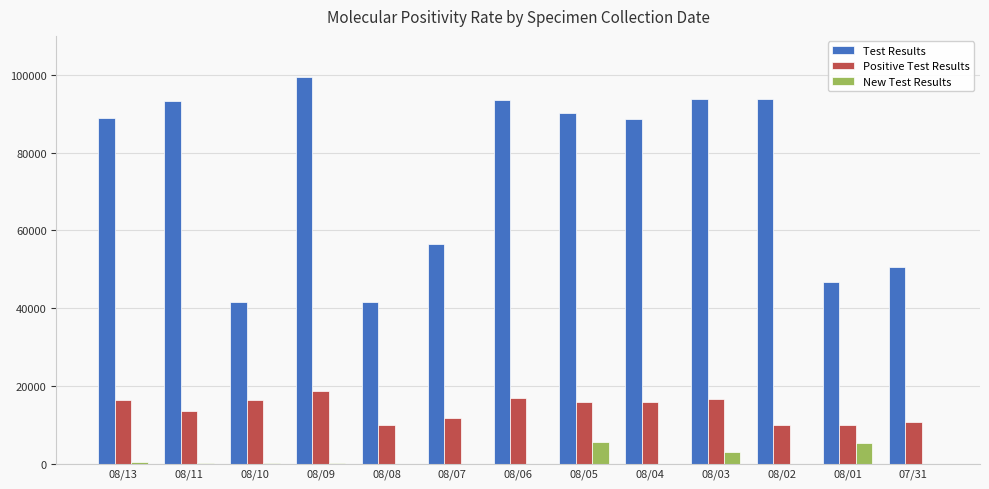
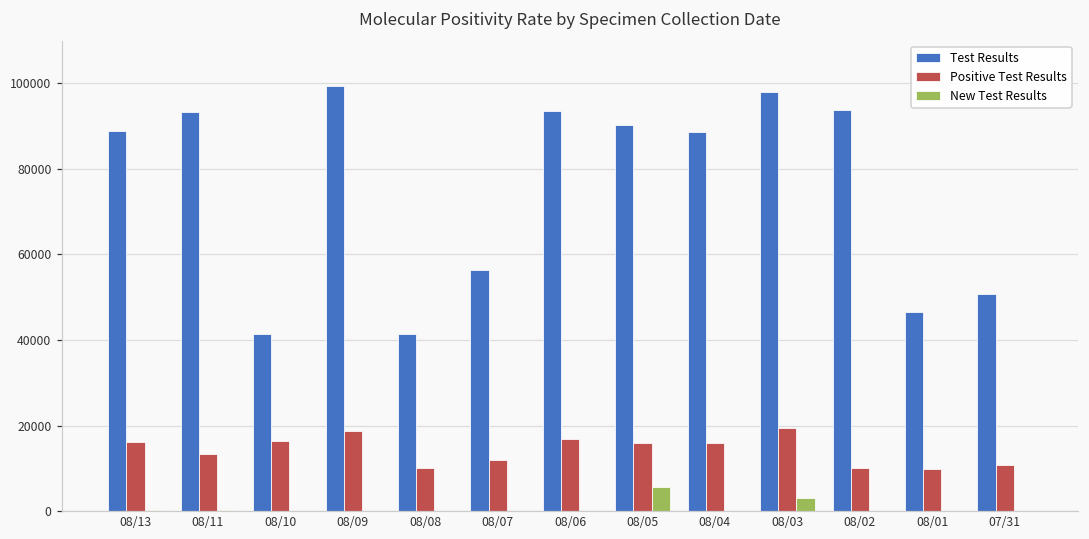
Test Results, 08/03: 94000 -> 98000
Positive Test Results, 08/03: 17000 -> 19000
New Test Results, 08/01: 5000 -> 0
